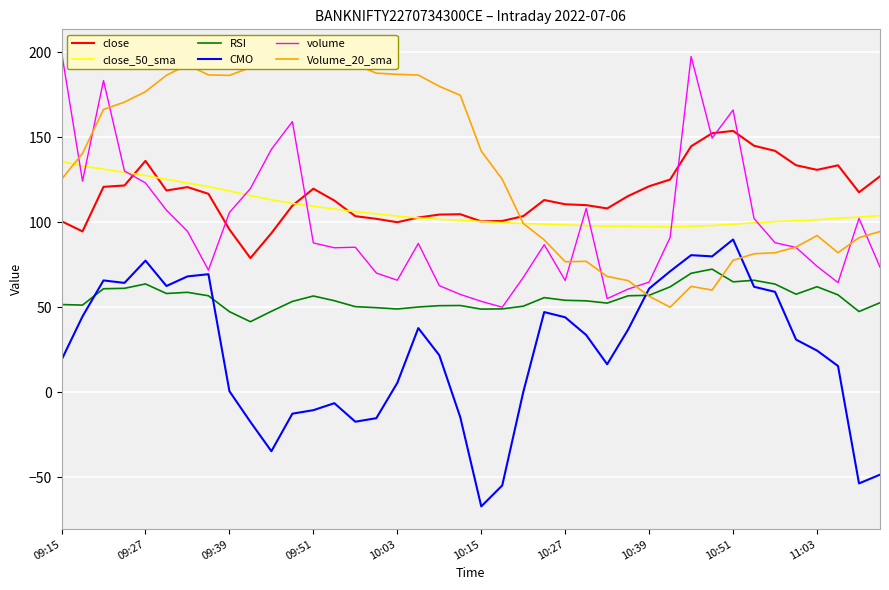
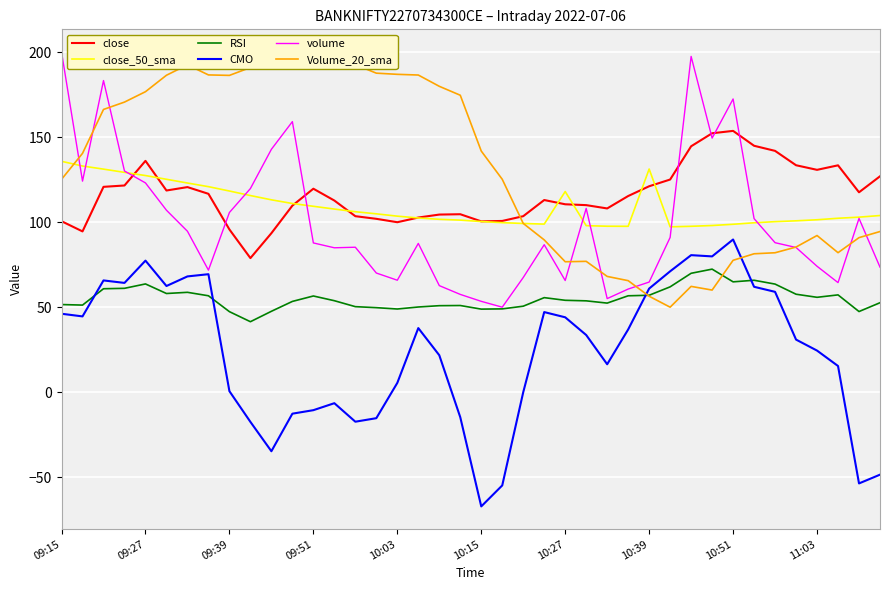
CMO, 09:15: 19 -> 46
close_50_sma, 10:27: 98 -> 118
close_50_sma, 10:39: 97 -> 131
volume, 10:51: 166 -> 172
RSI, 11:03: 62 -> 56
